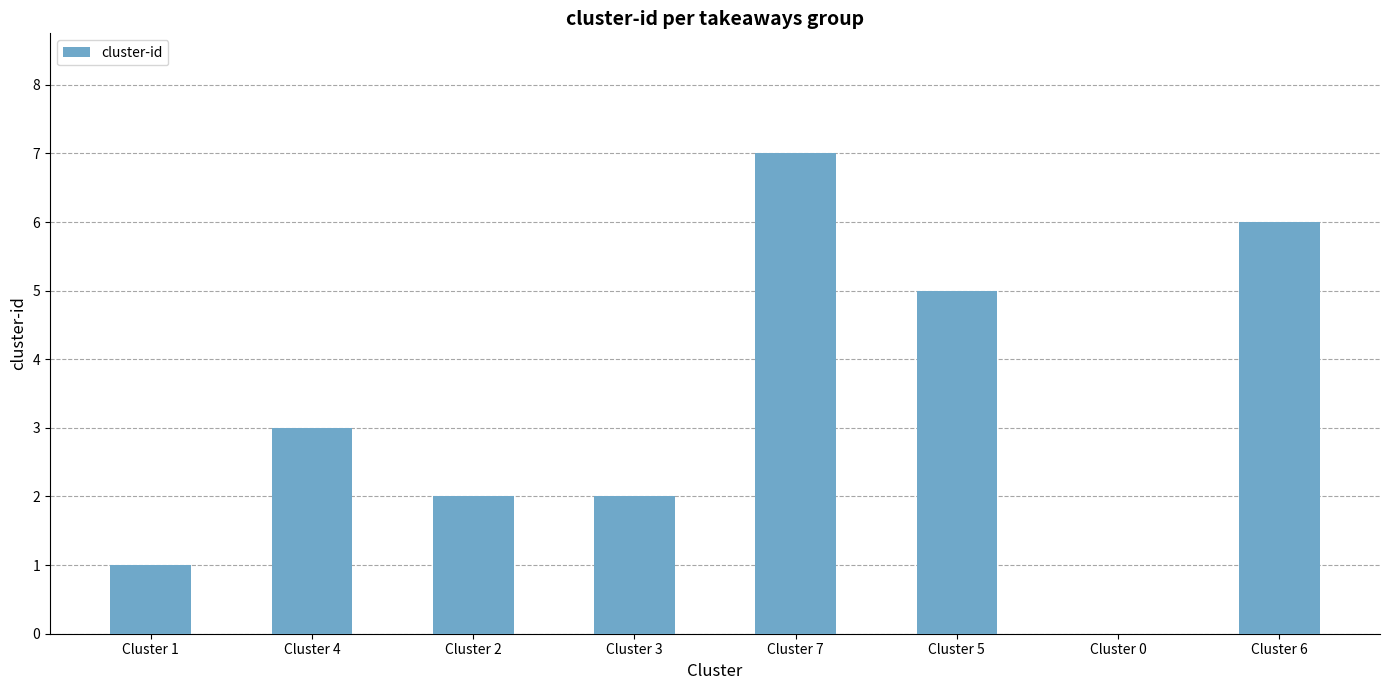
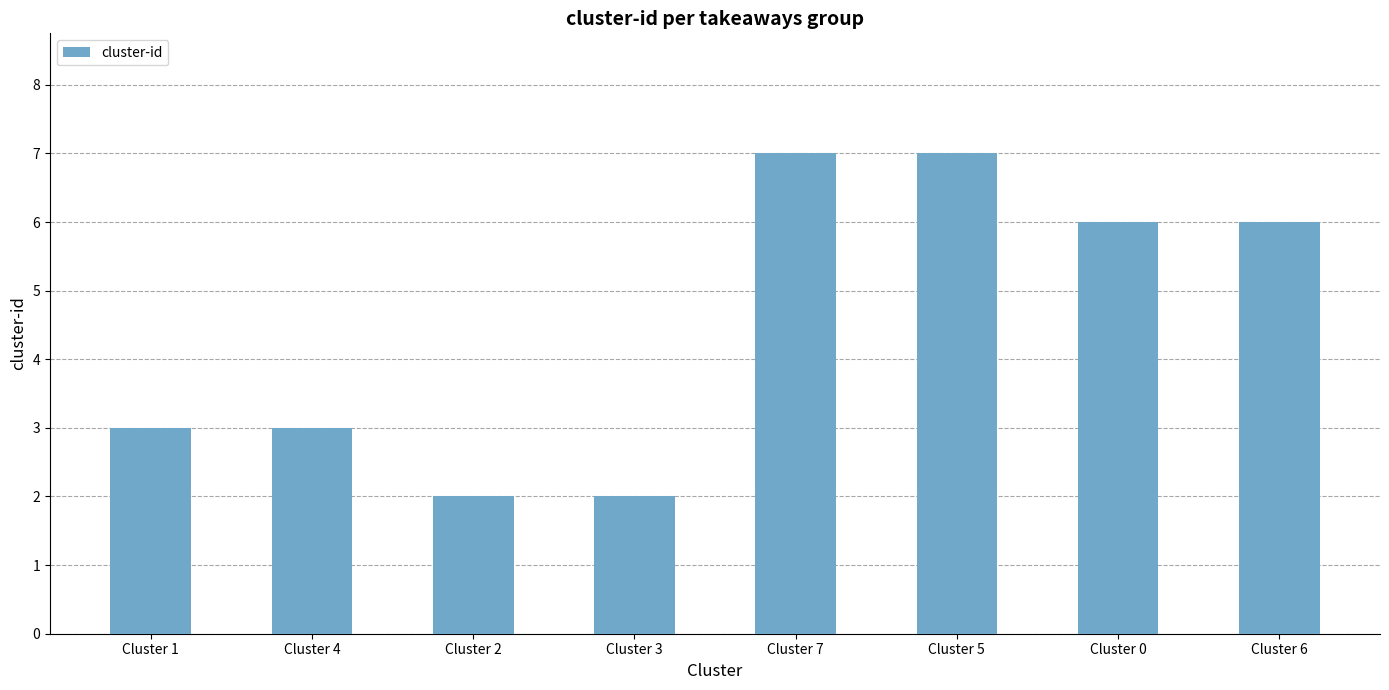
Cluster 1: 1 -> 3
Cluster 5: 5 -> 7
Cluster 0: 0 -> 6
